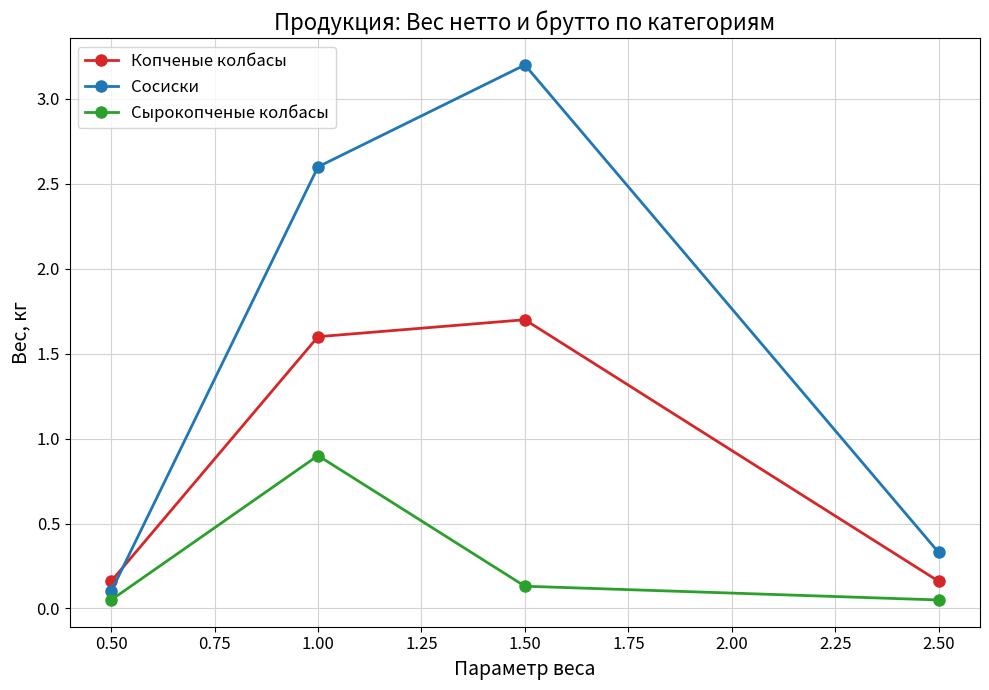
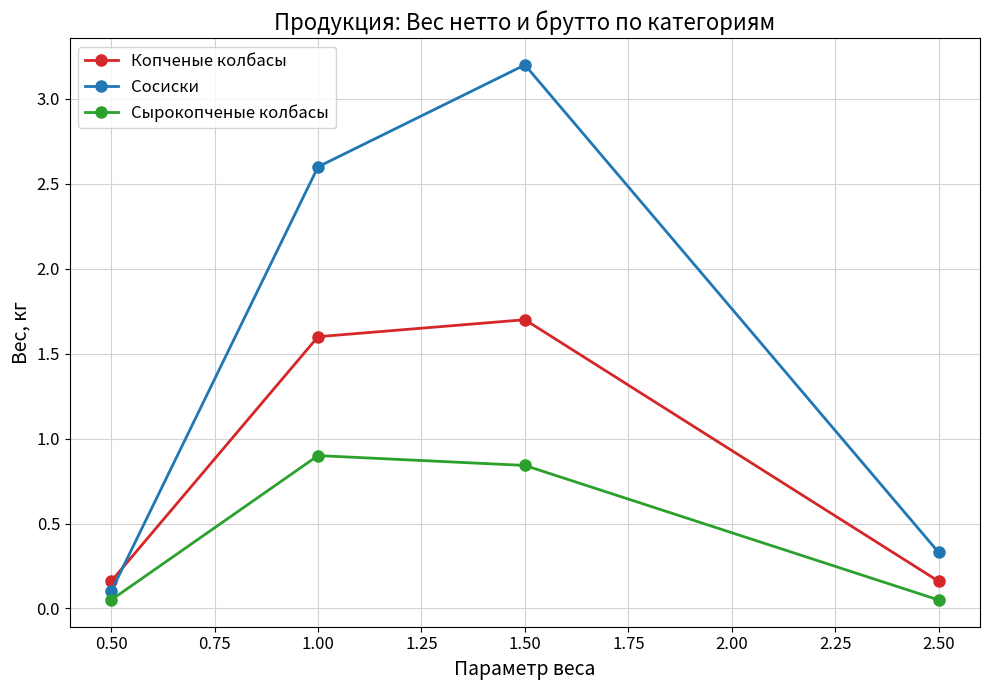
Сырокопченые колбасы, 1.50: 0.13 -> 0.84
